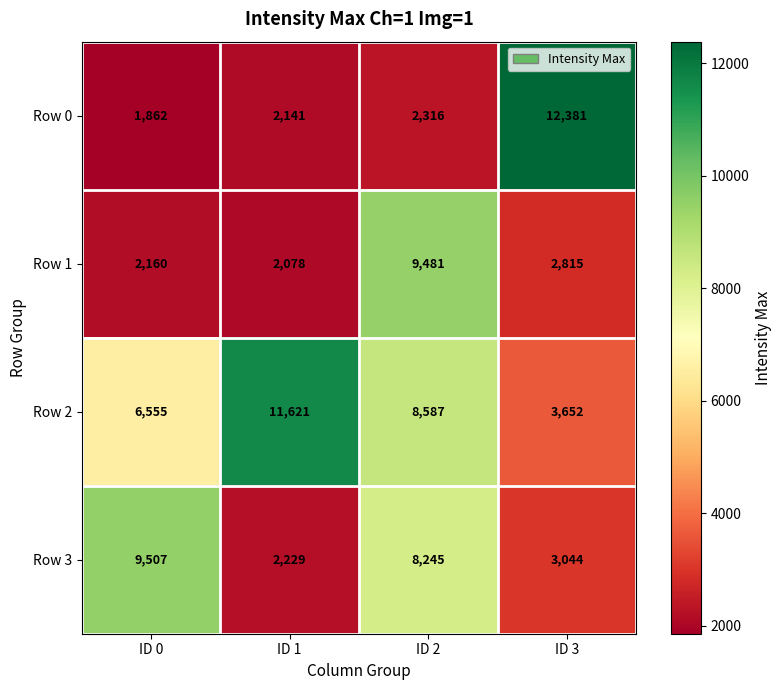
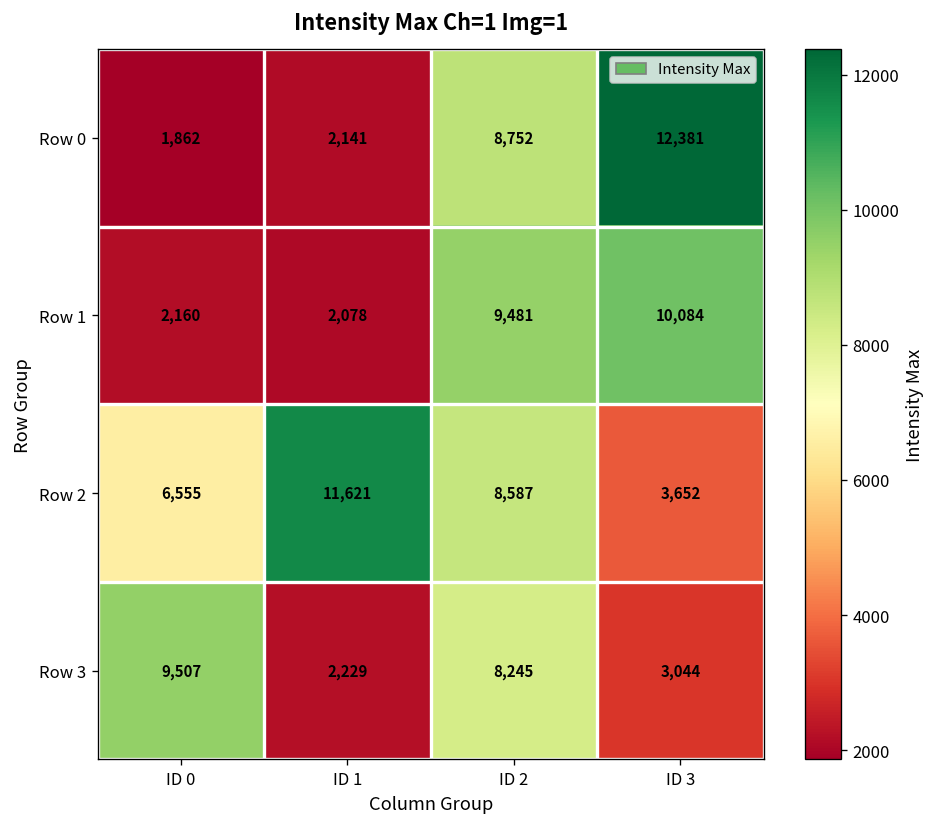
Row 0, ID 2: 2,316 -> 8,752
Row 1, ID 3: 2,815 -> 10,084
